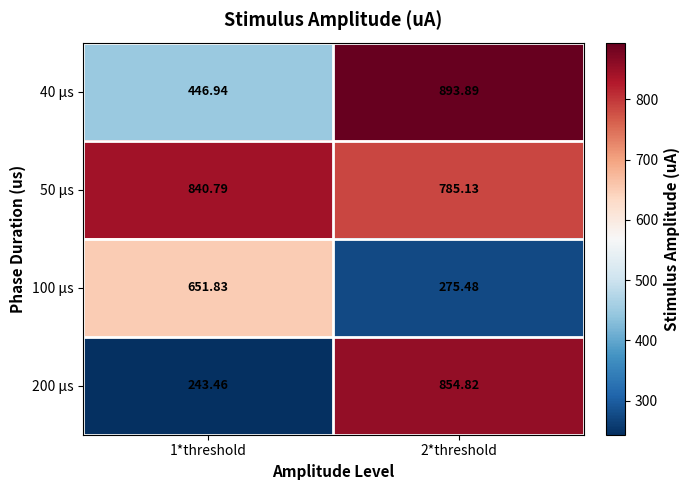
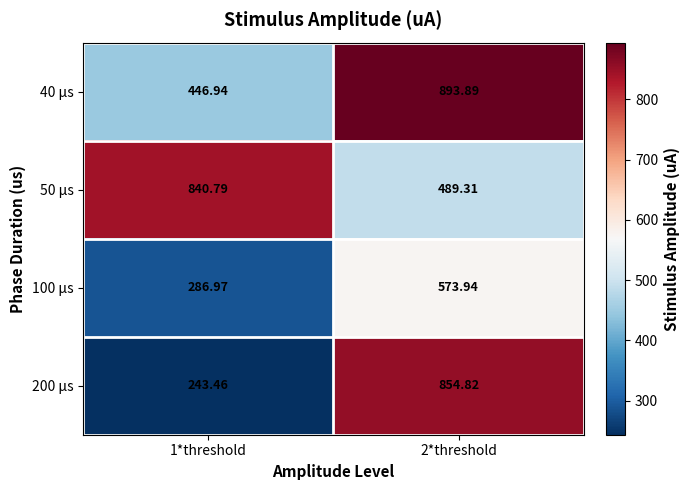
50 μs, 2*threshold: 785.13 -> 489.31
100 μs, 1*threshold: 651.83 -> 286.97
100 μs, 2*threshold: 275.48 -> 573.94
